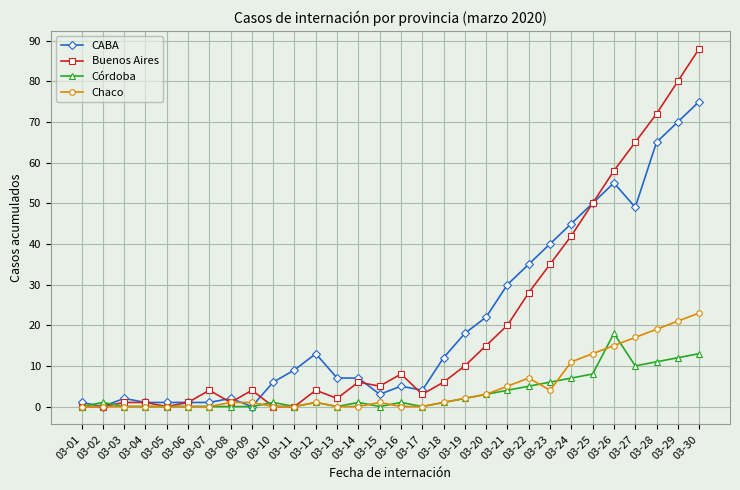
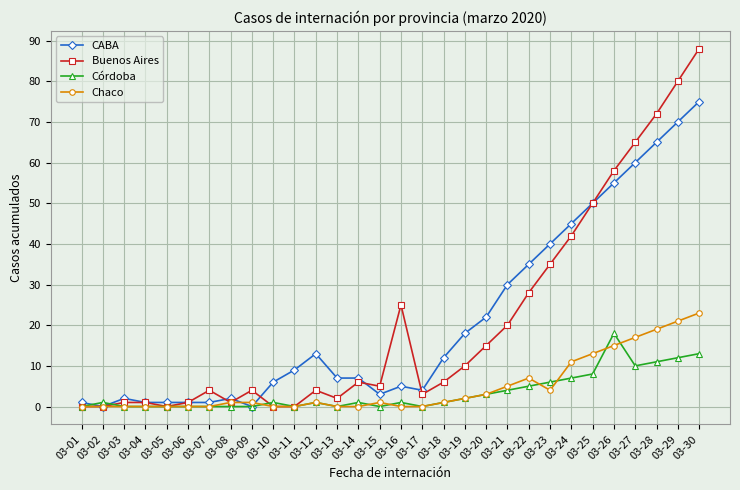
Buenos Aires, 03-16: 8 -> 25
CABA, 03-27: 49 -> 60
